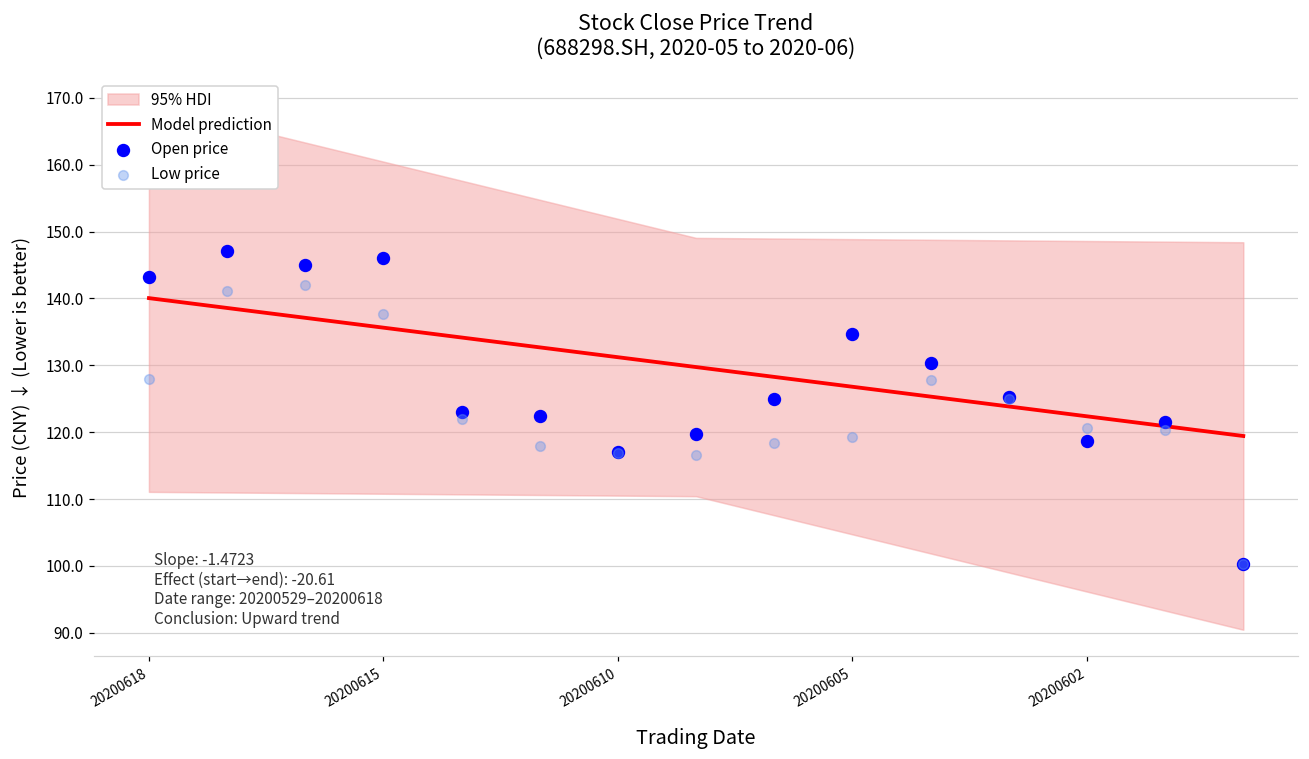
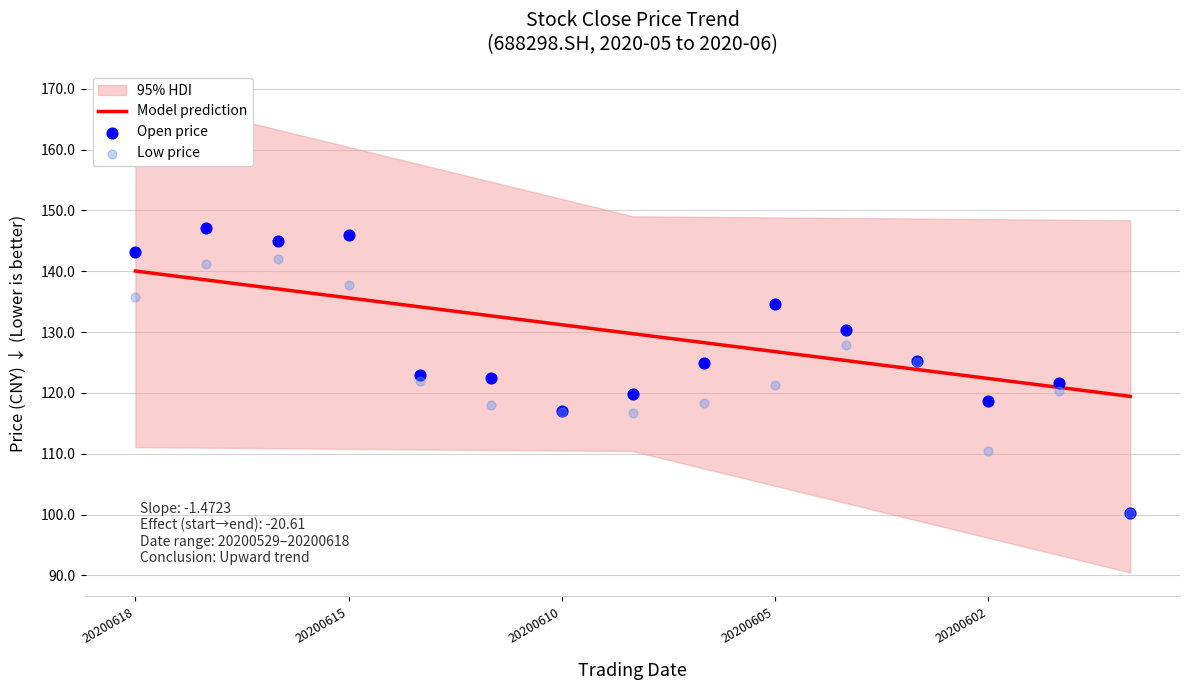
Low price, 20200618: 128 -> 136
Low price, 20200605: 119 -> 121
Low price, 20200602: 121 -> 111
